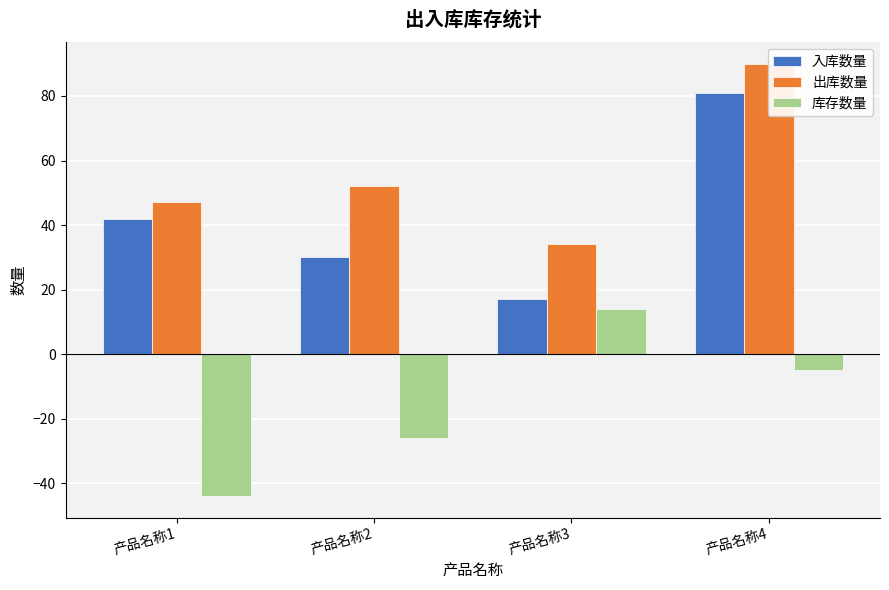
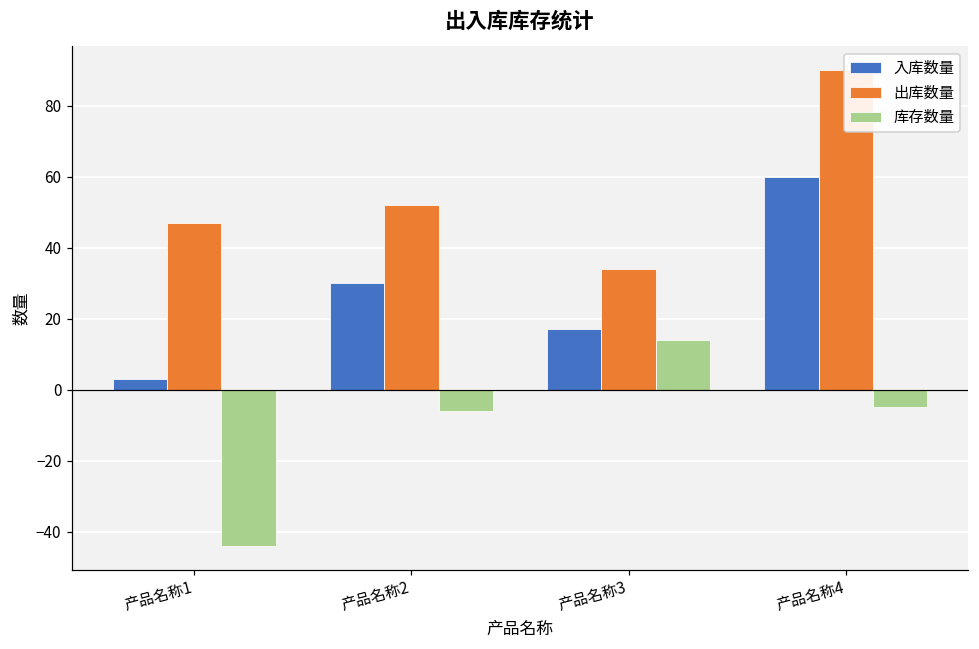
入库数量, 产品名称1: 42 -> 3
库存数量, 产品名称2: -26 -> -6
入库数量, 产品名称4: 81 -> 60
